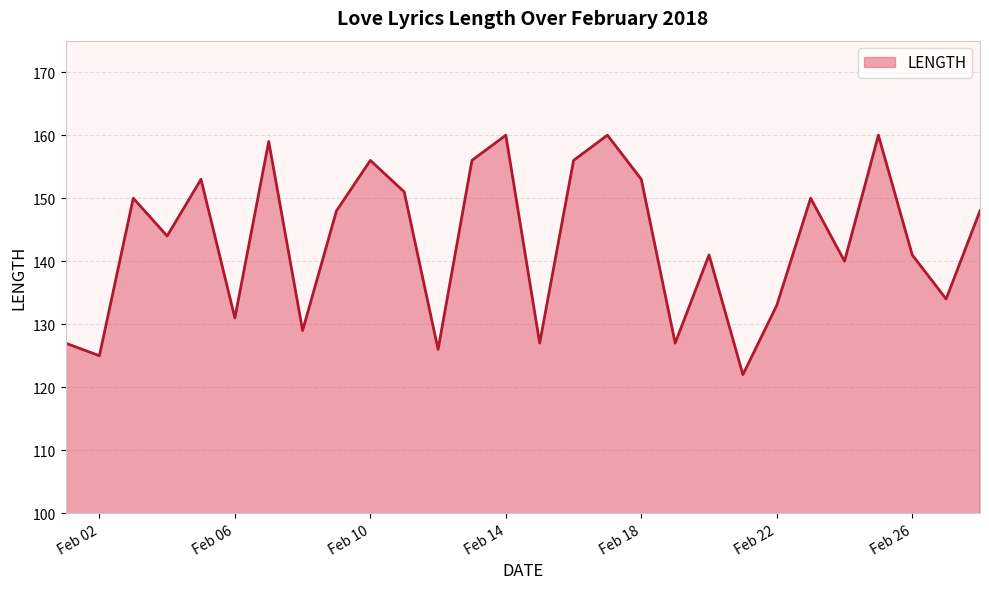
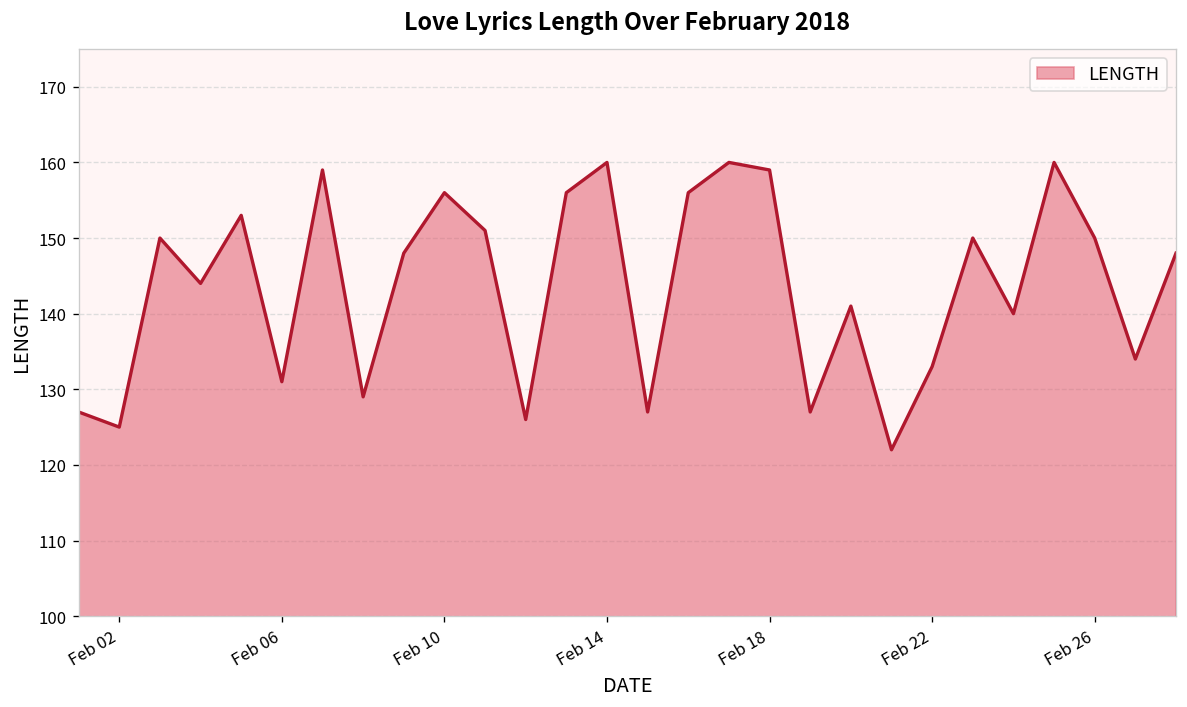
Feb 18: 153 -> 159
Feb 26: 141 -> 150
